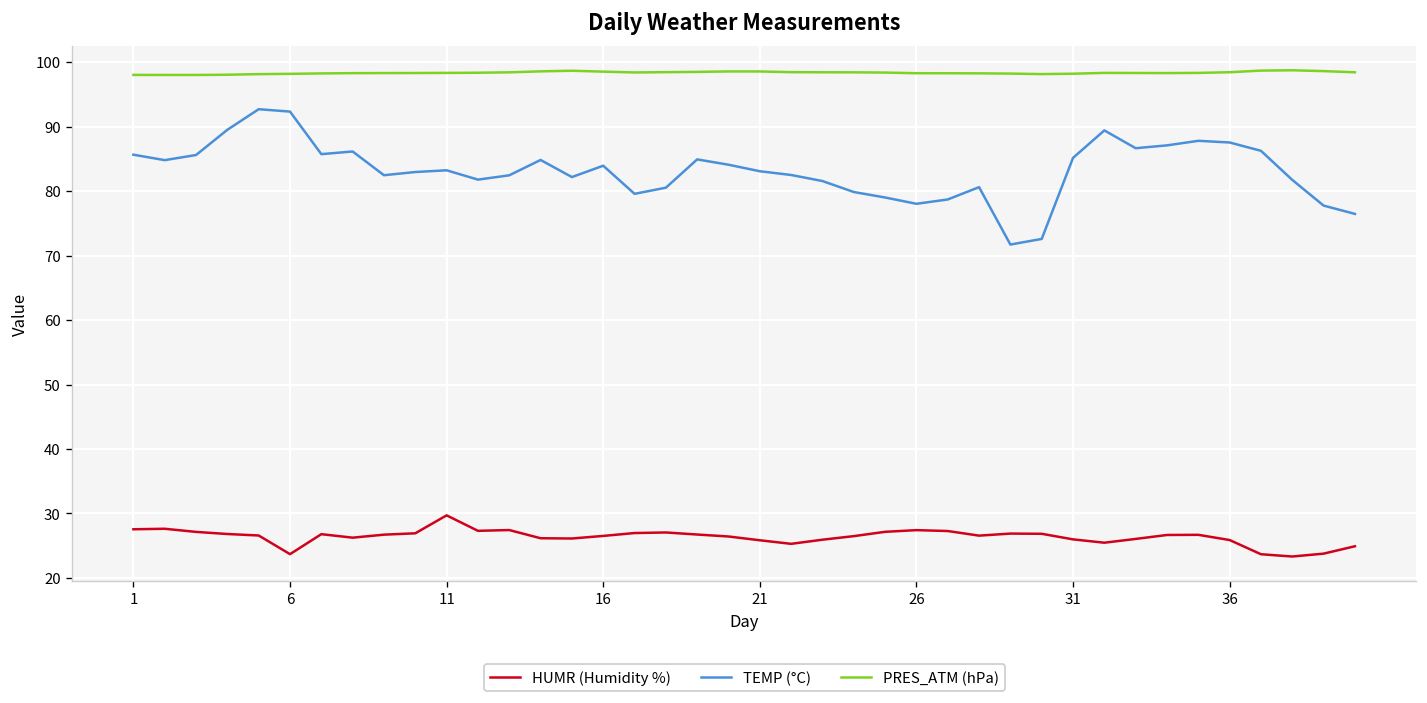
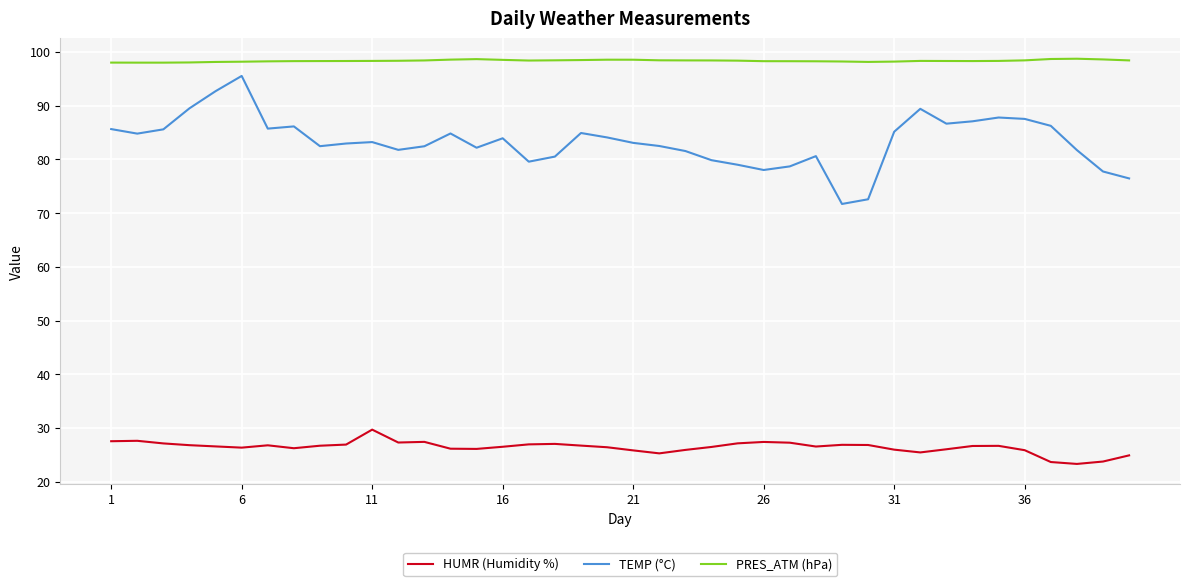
HUMR (Humidity %), 6: 24 -> 26
TEMP (°C), 6: 92 -> 96
